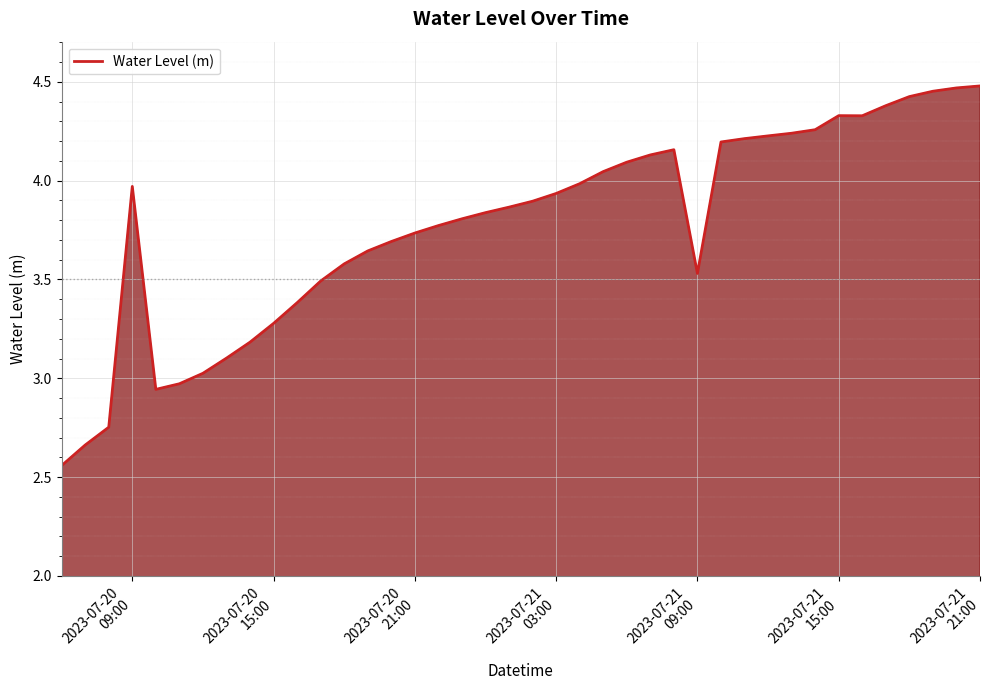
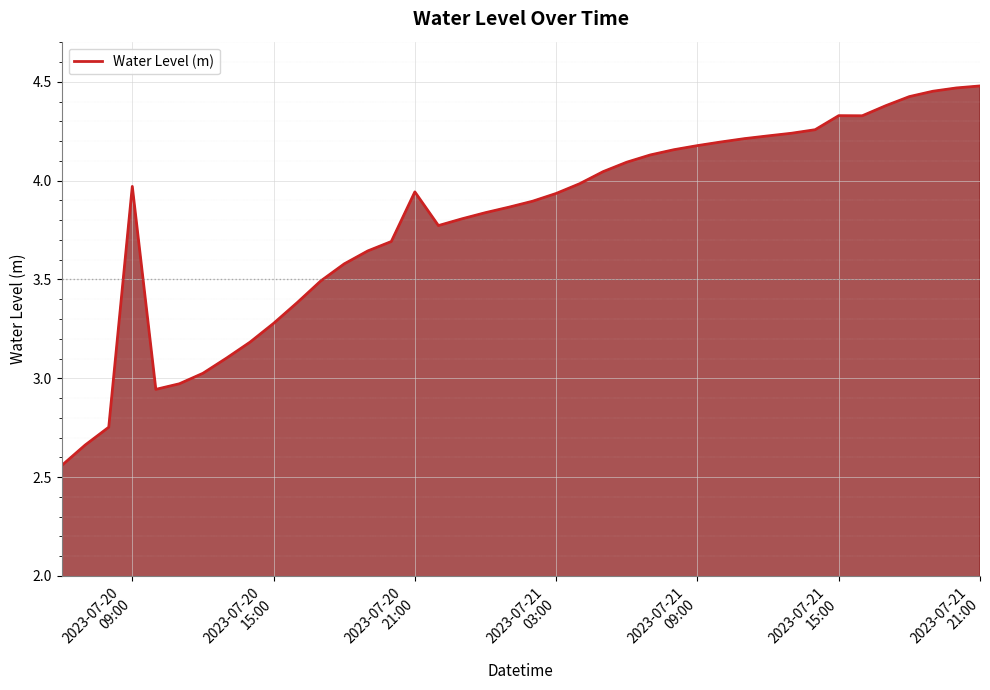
2023-07-20 21:00: 3.73 -> 3.94
2023-07-21 09:00: 3.53 -> 4.18
